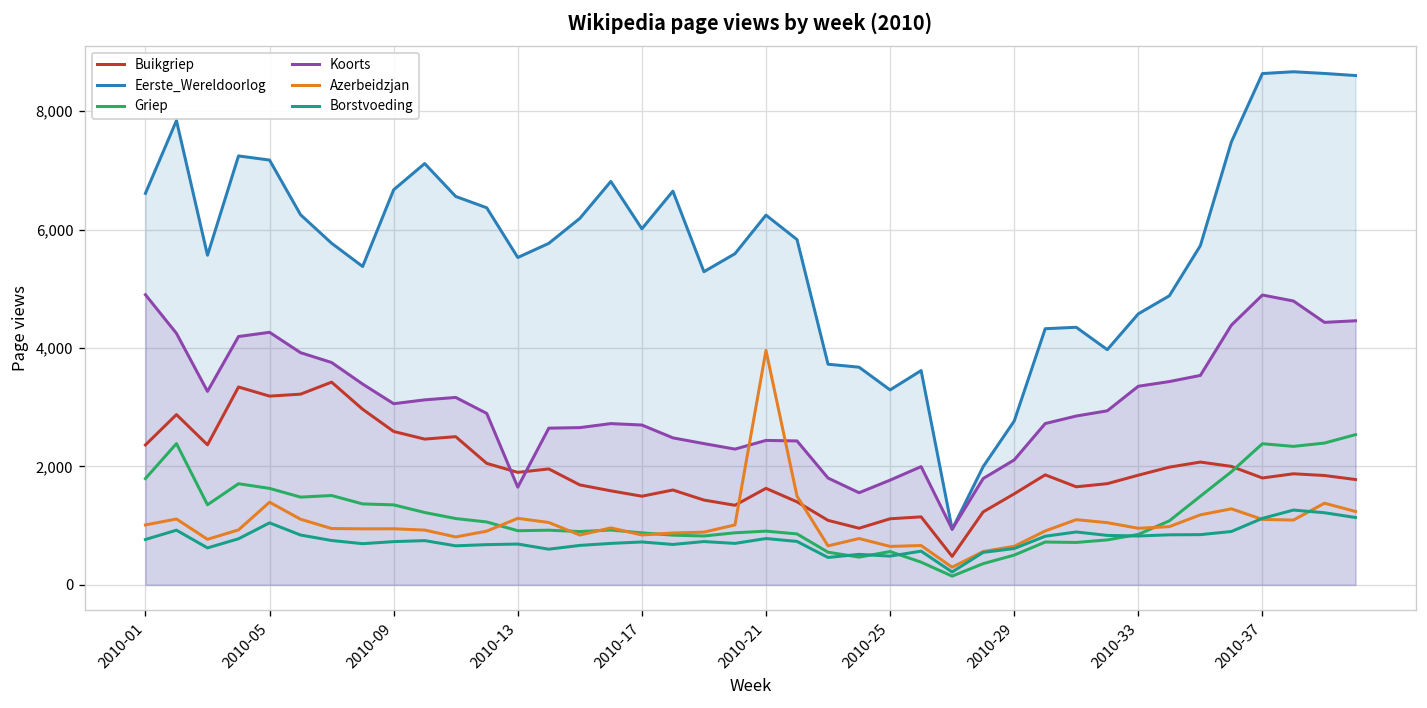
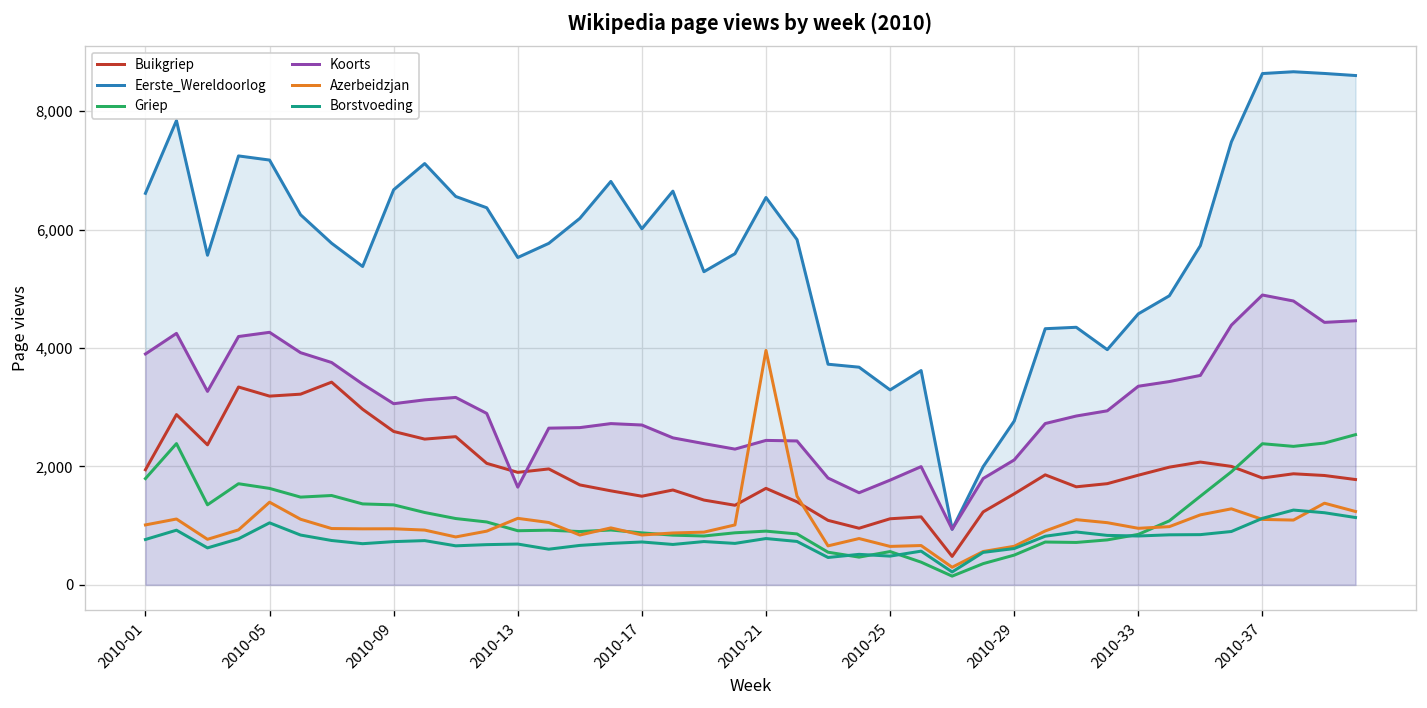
Buikgriep, 2010-01: 2,400 -> 1,900
Koorts, 2010-01: 4,900 -> 3,900
Eerste_Wereldoorlog, 2010-21: 6,200 -> 6,500
